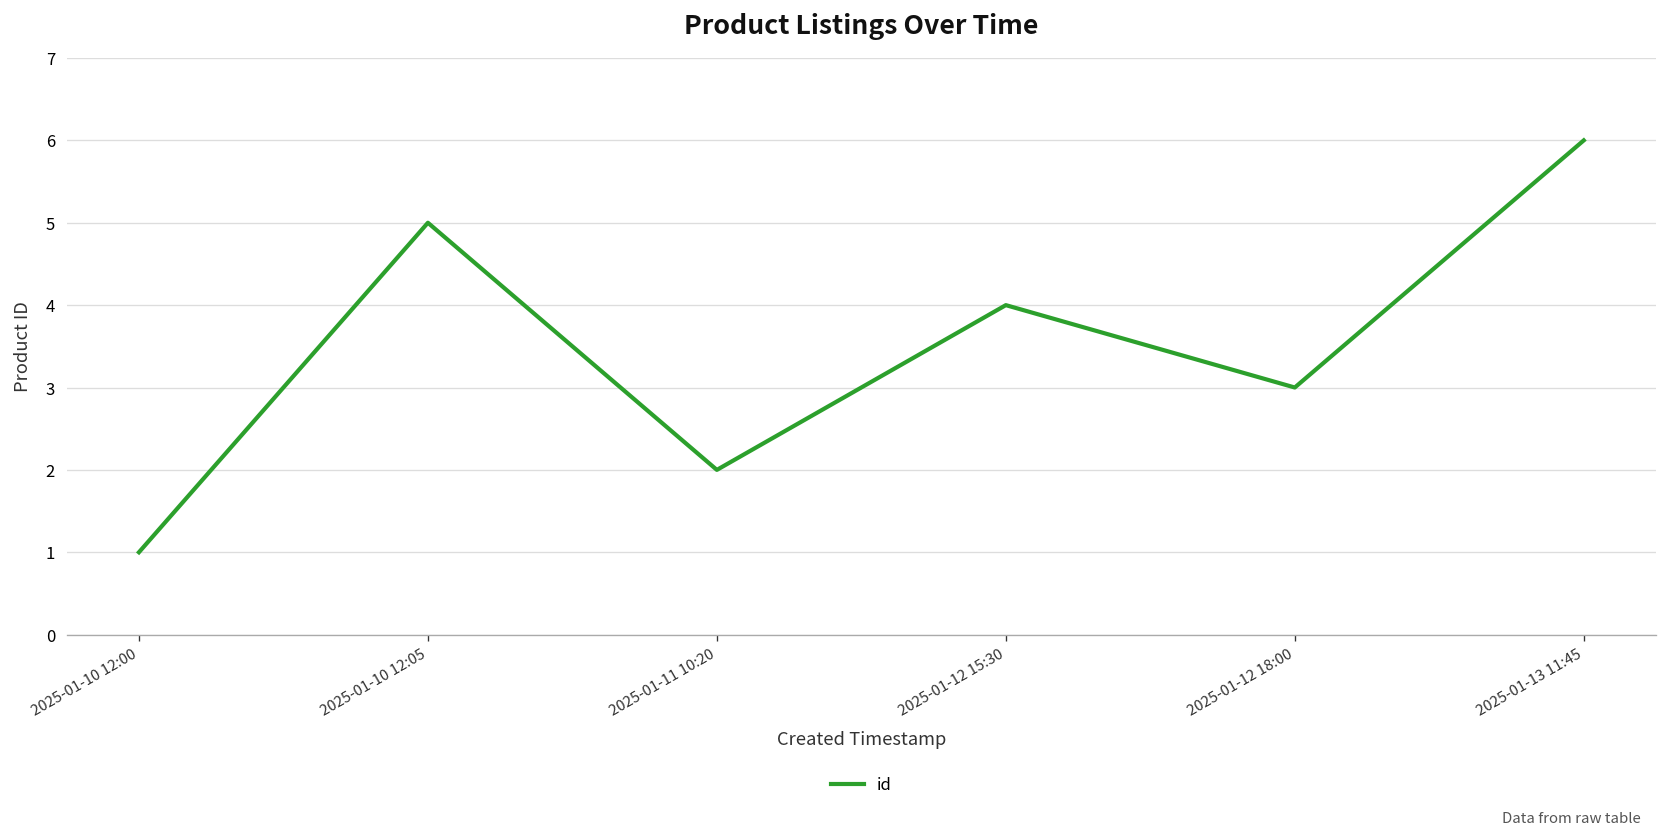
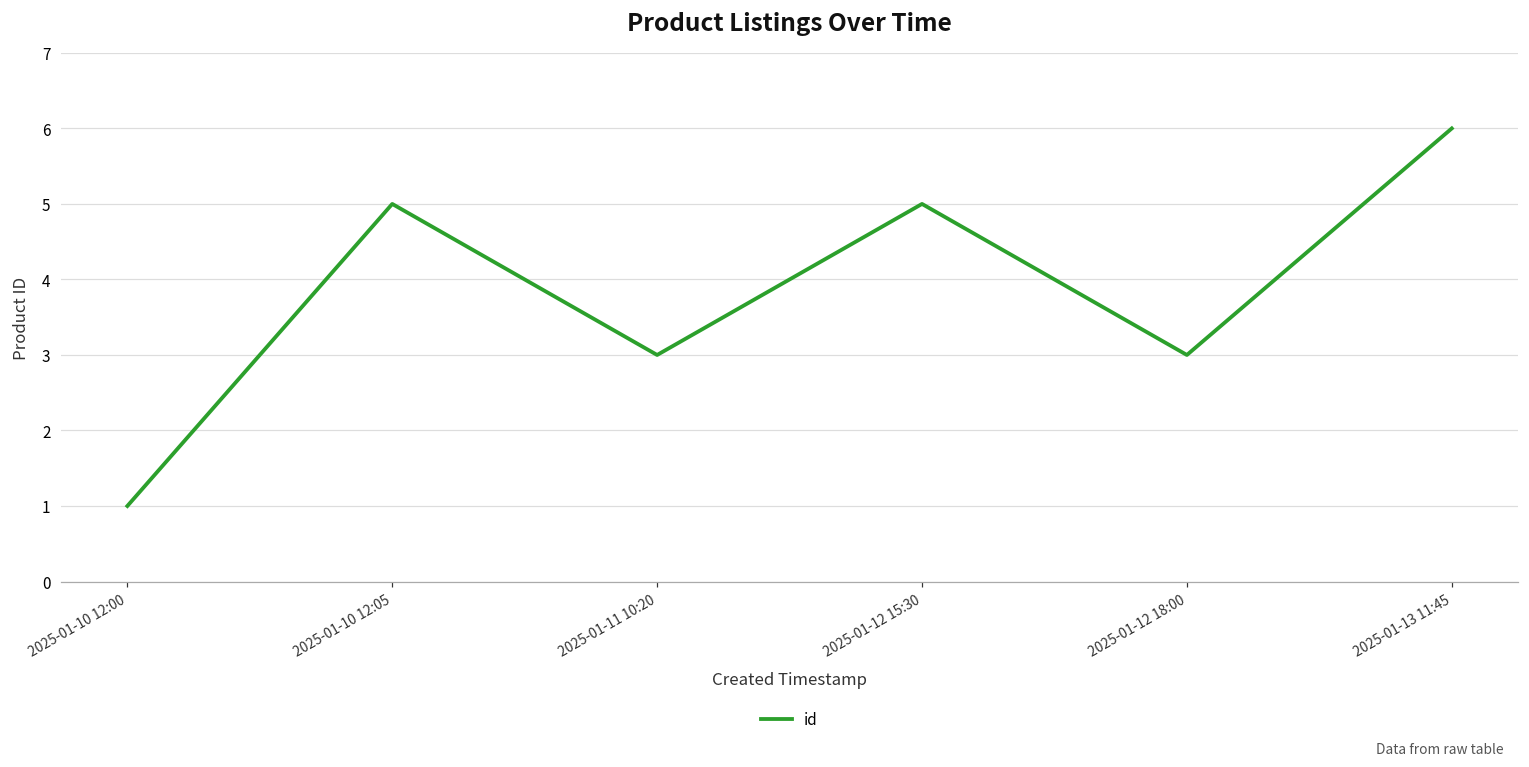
2025-01-11 10:20: 2 -> 3
2025-01-12 15:30: 4 -> 5
